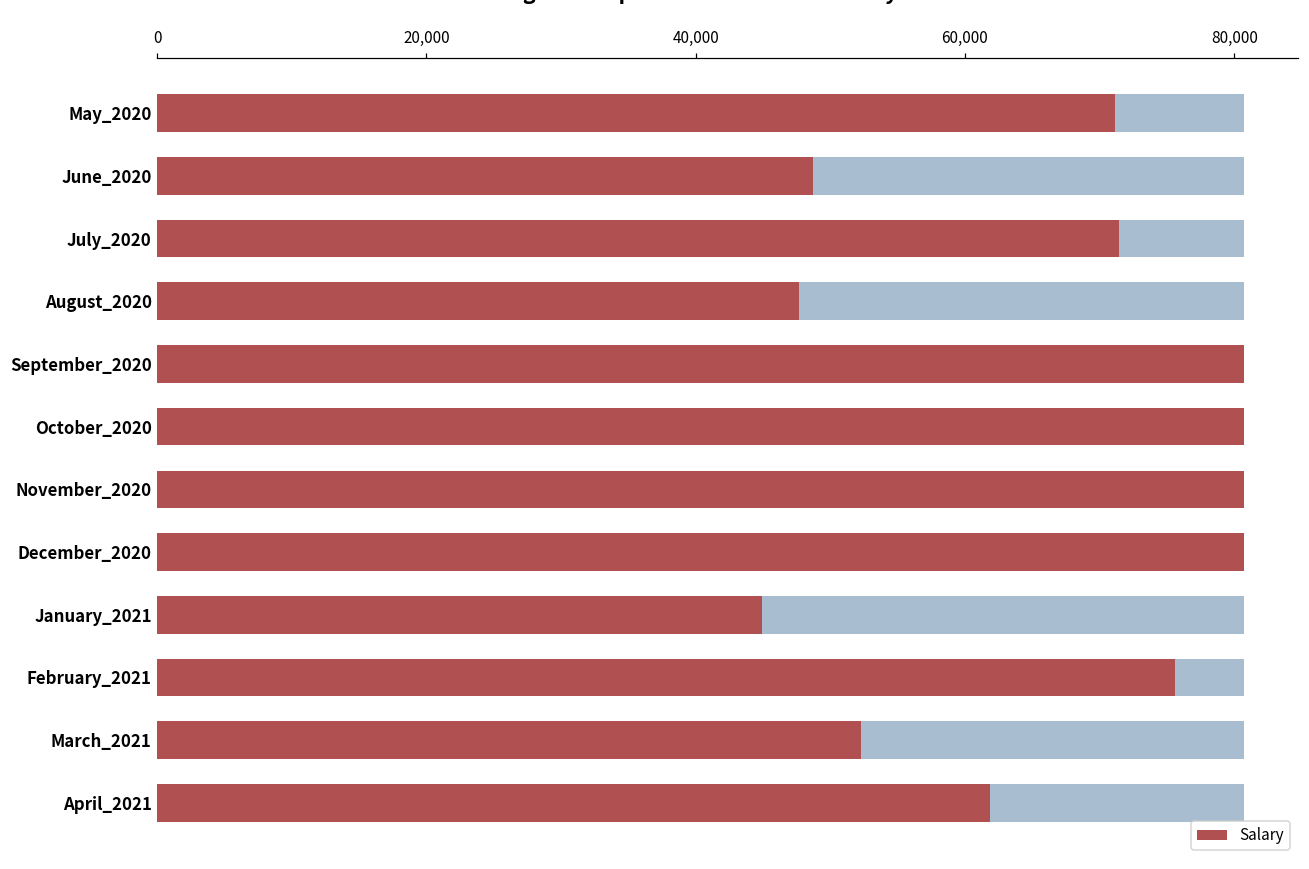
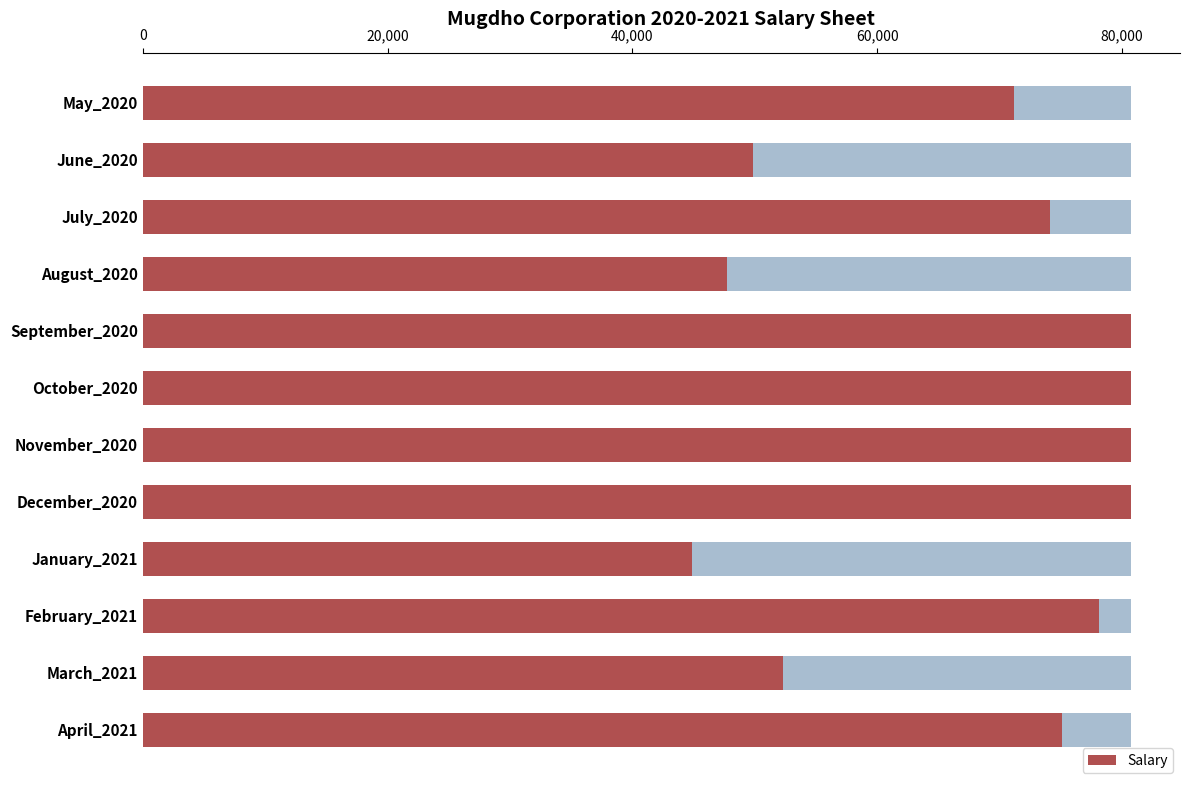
Salary, June_2020: 48,700 -> 49,800
Salary, July_2020: 71,500 -> 74,100
Salary, February_2021: 75,600 -> 78,100
Salary, April_2021: 61,900 -> 75,100
